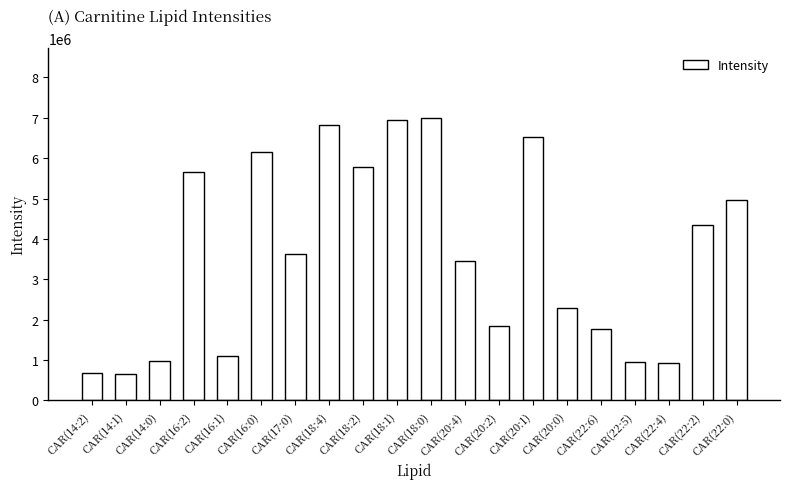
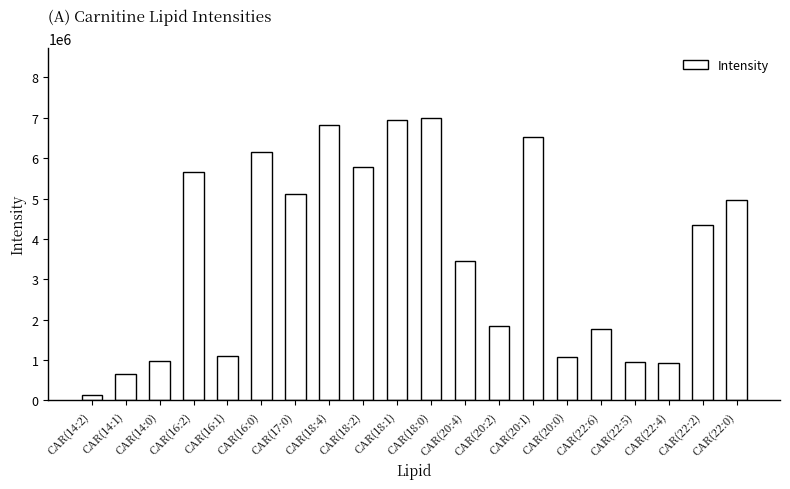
CAR(14:2): 700000 -> 100000
CAR(17:0): 3600000 -> 5100000
CAR(20:0): 2300000 -> 1100000
